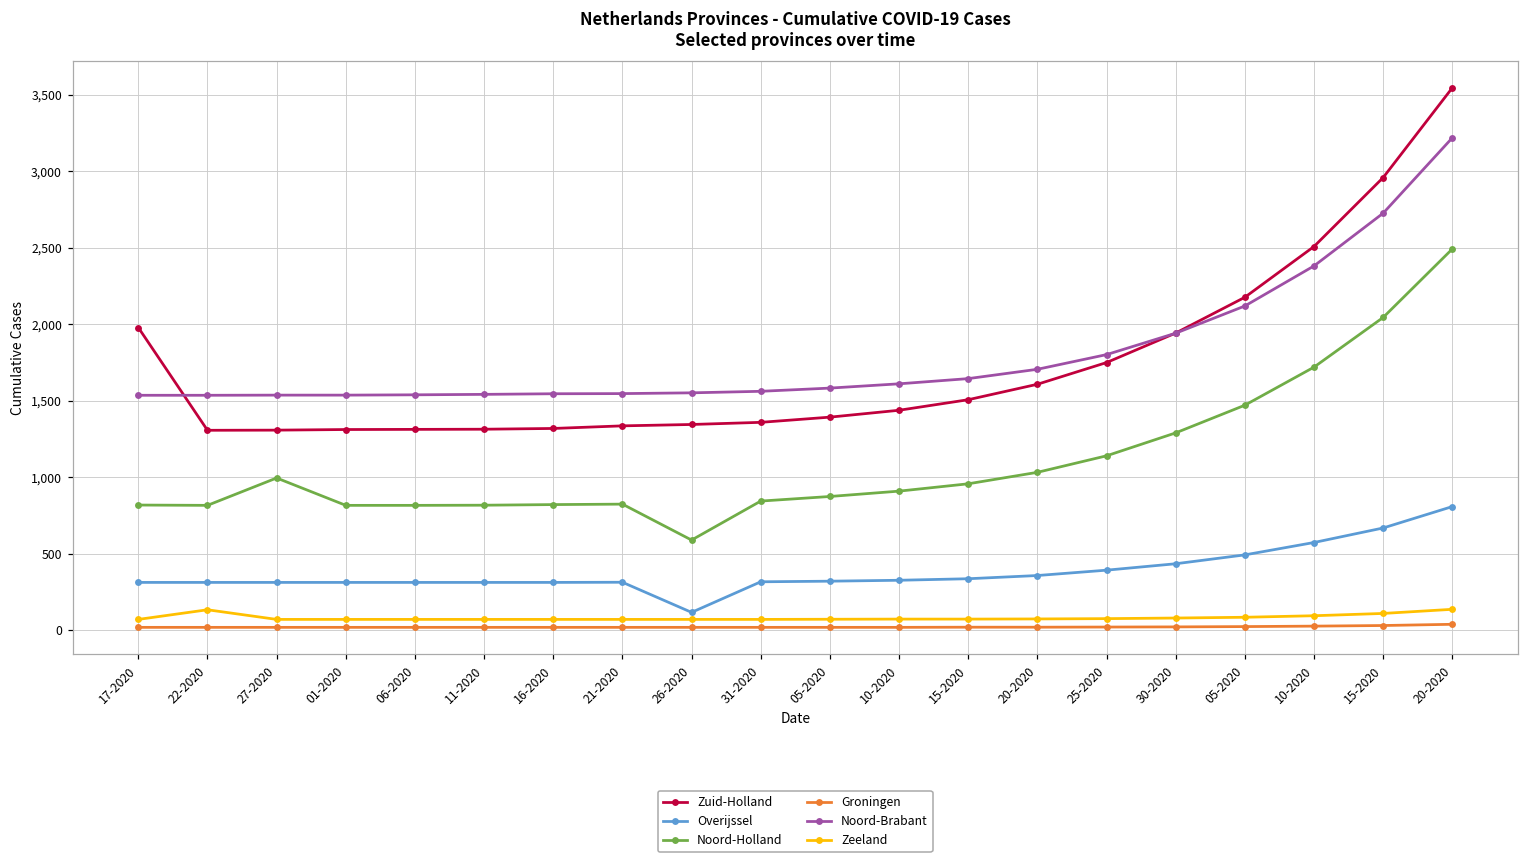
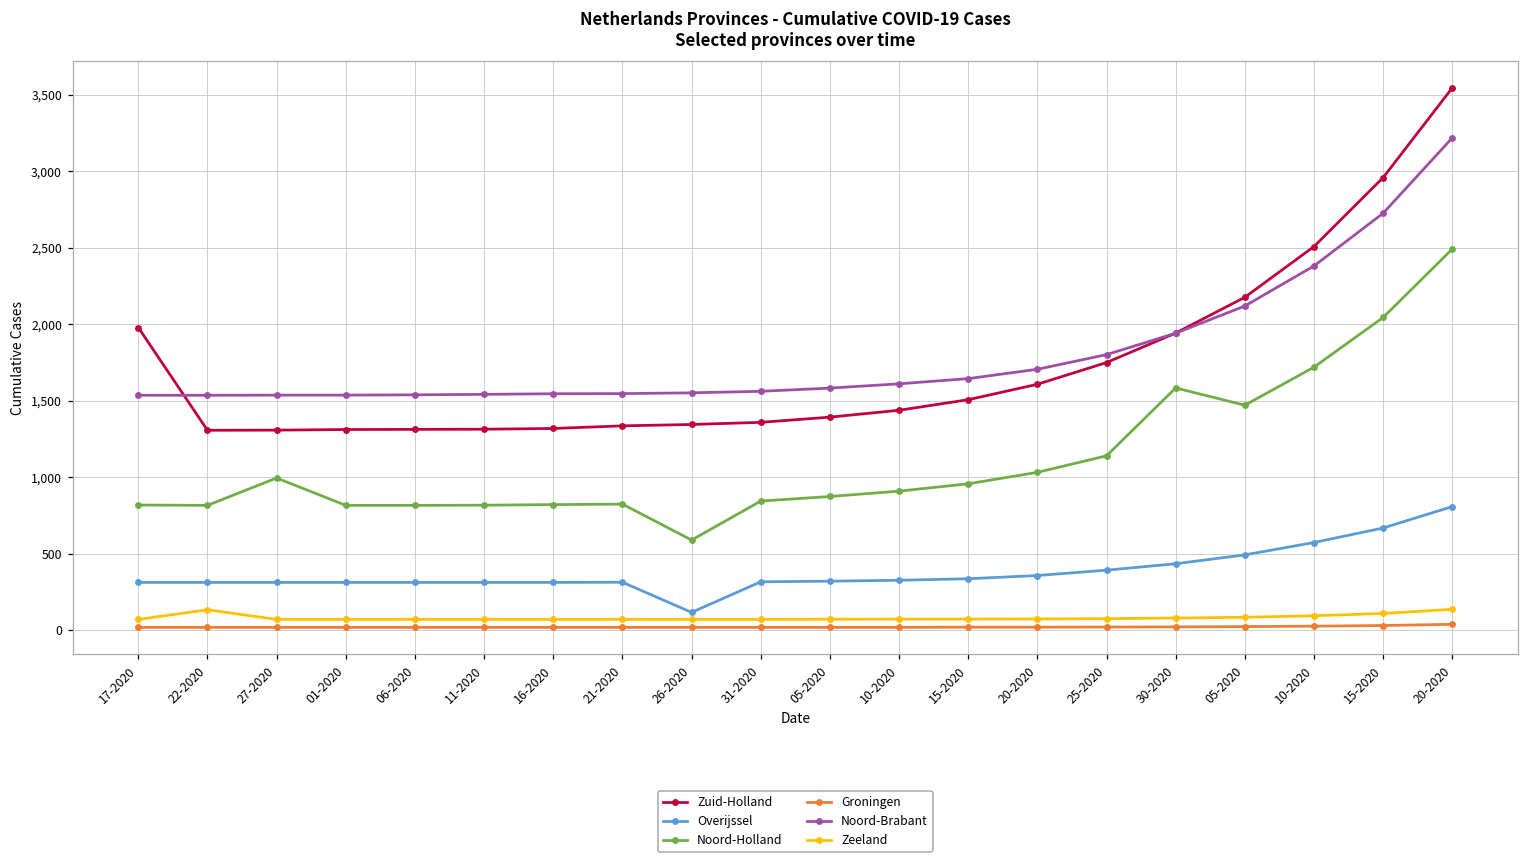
Noord-Holland, 30-2020: 1,290 -> 1,580
